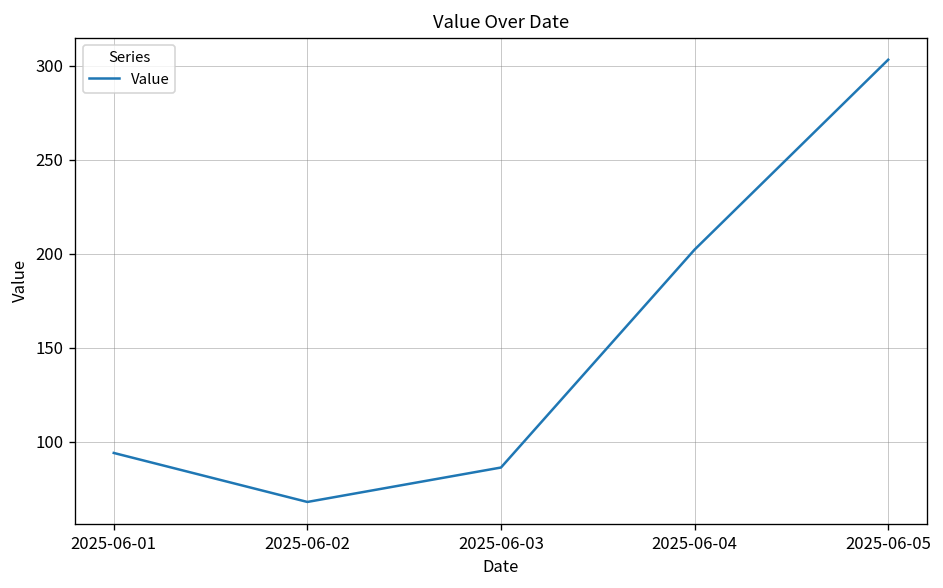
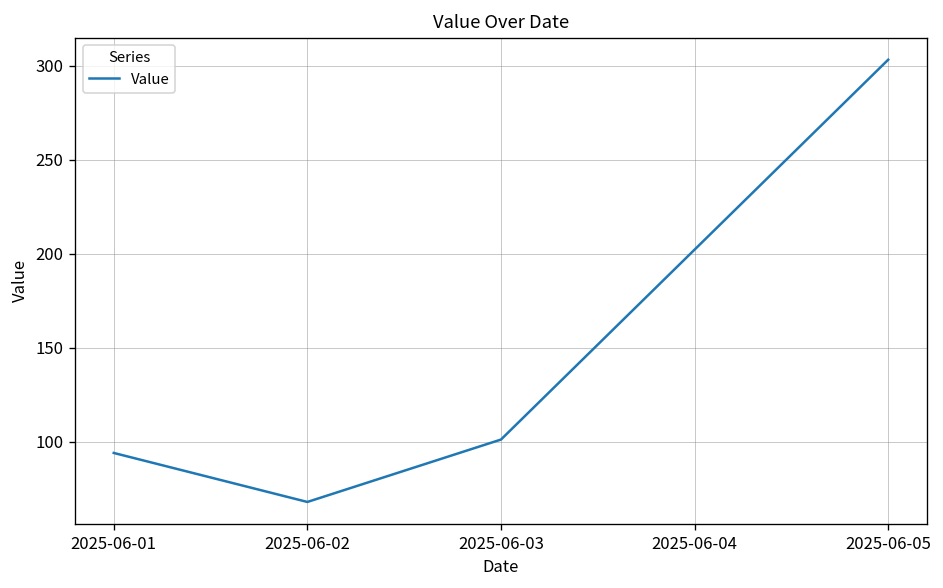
2025-06-03: 86 -> 101
